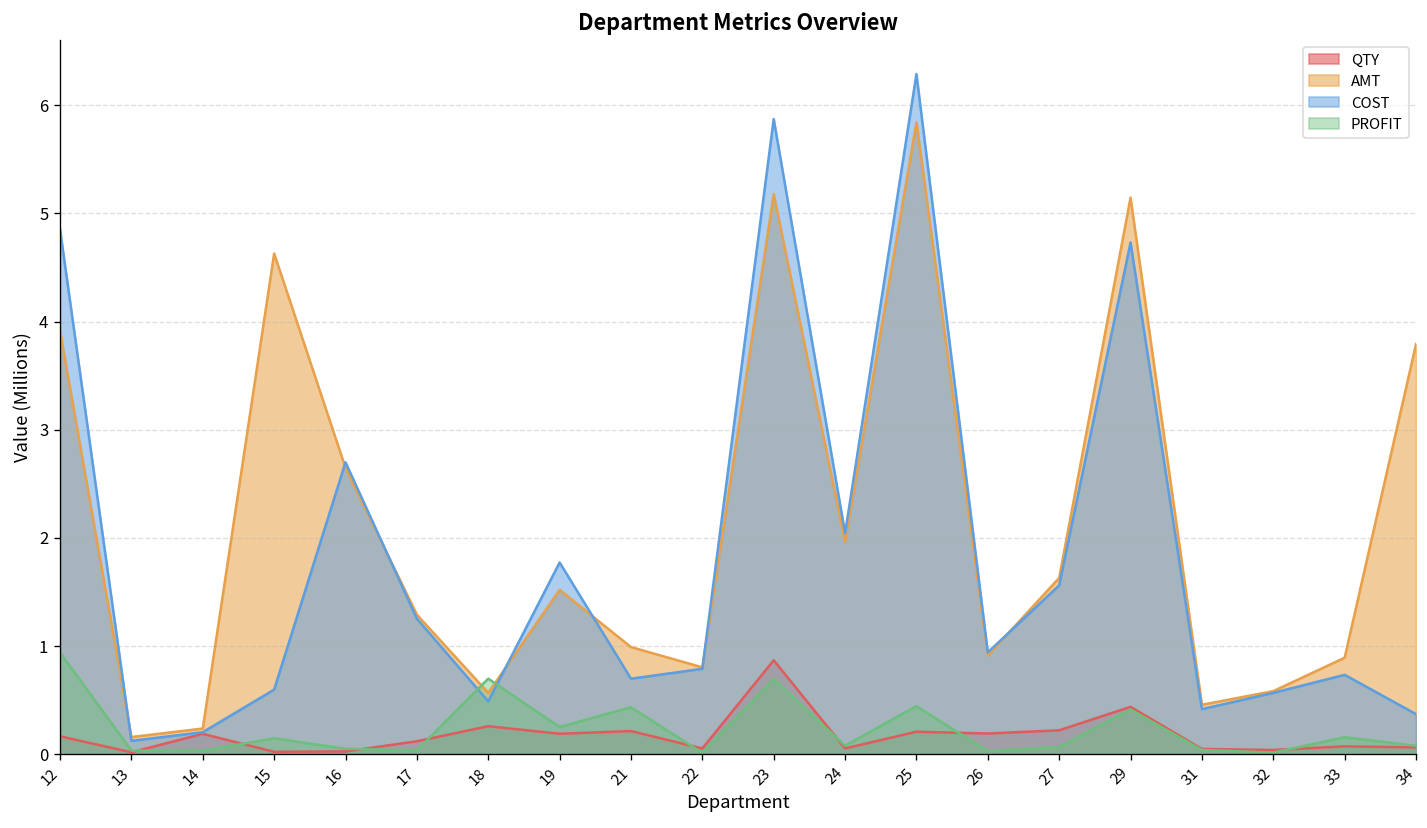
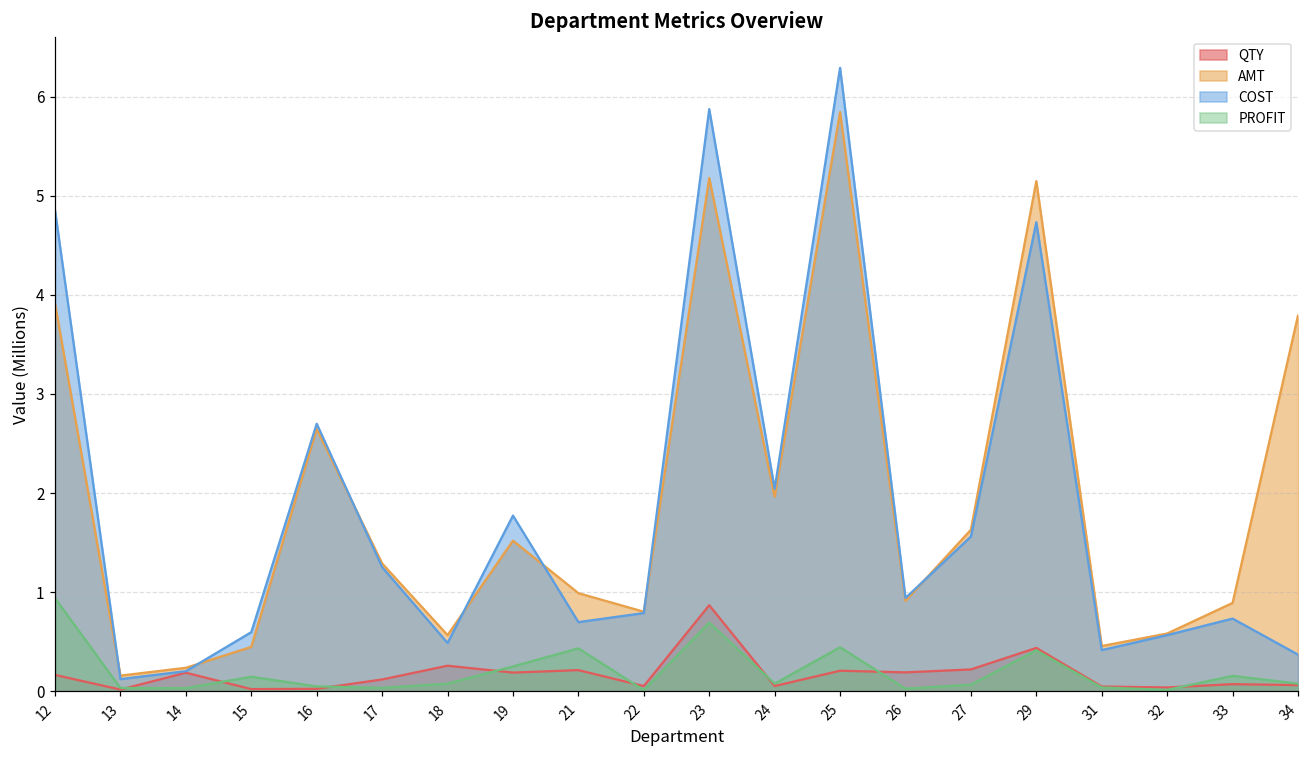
AMT, 15: 4.6 -> 0.4
PROFIT, 18: 0.7 -> 0.1
